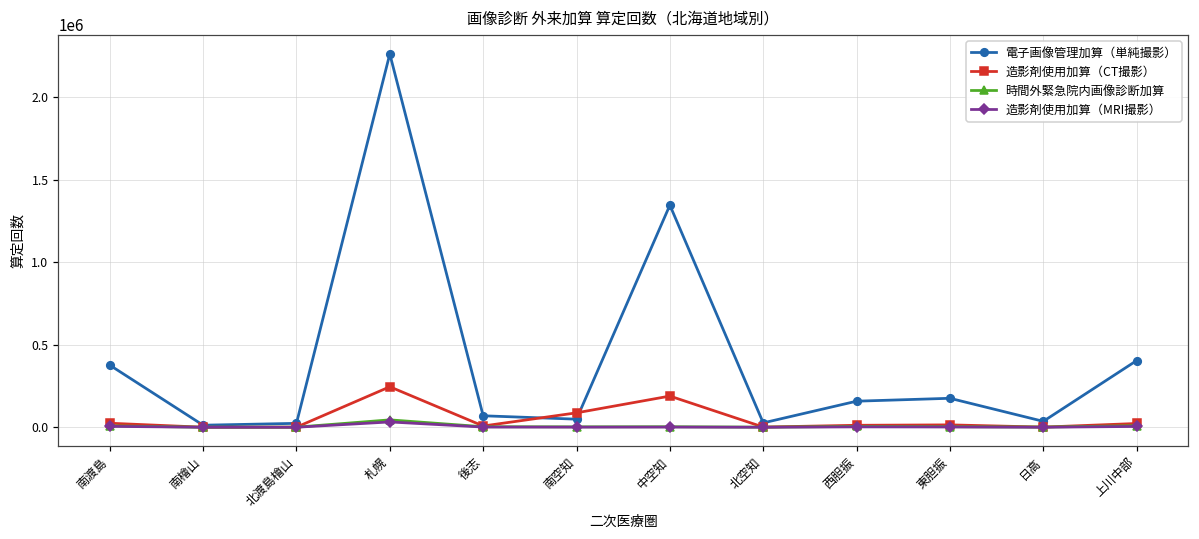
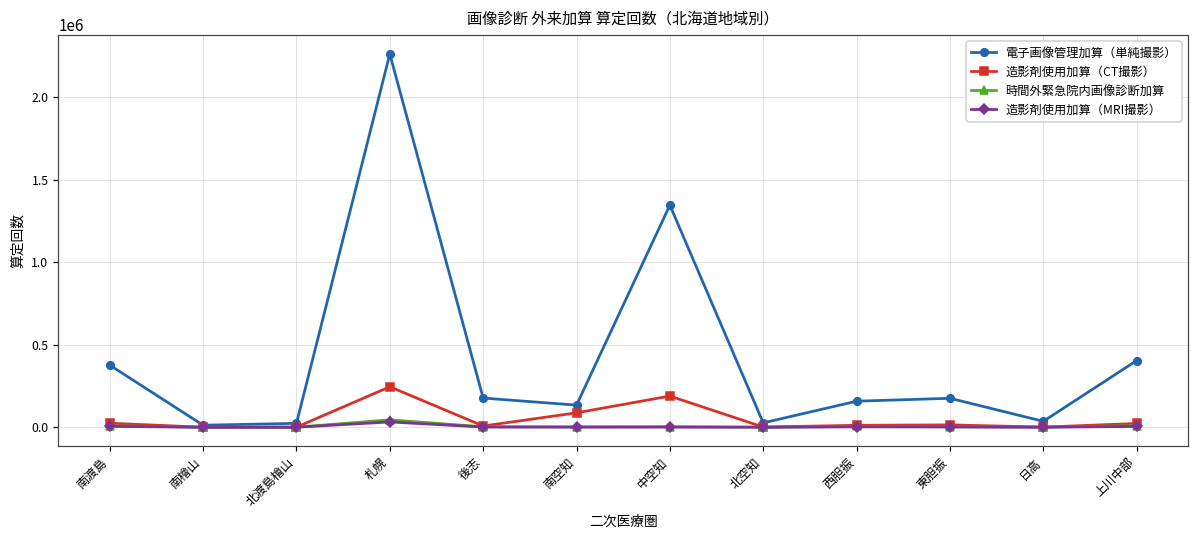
電子画像管理加算（単純撮影）, 後志: 70000 -> 180000
電子画像管理加算（単純撮影）, 南空知: 50000 -> 130000
